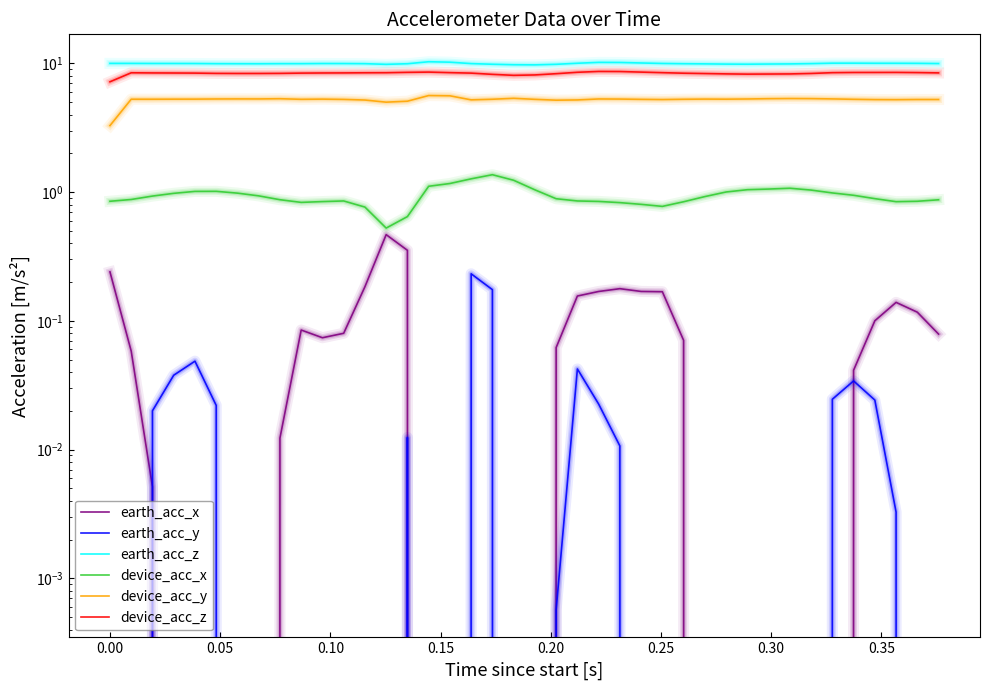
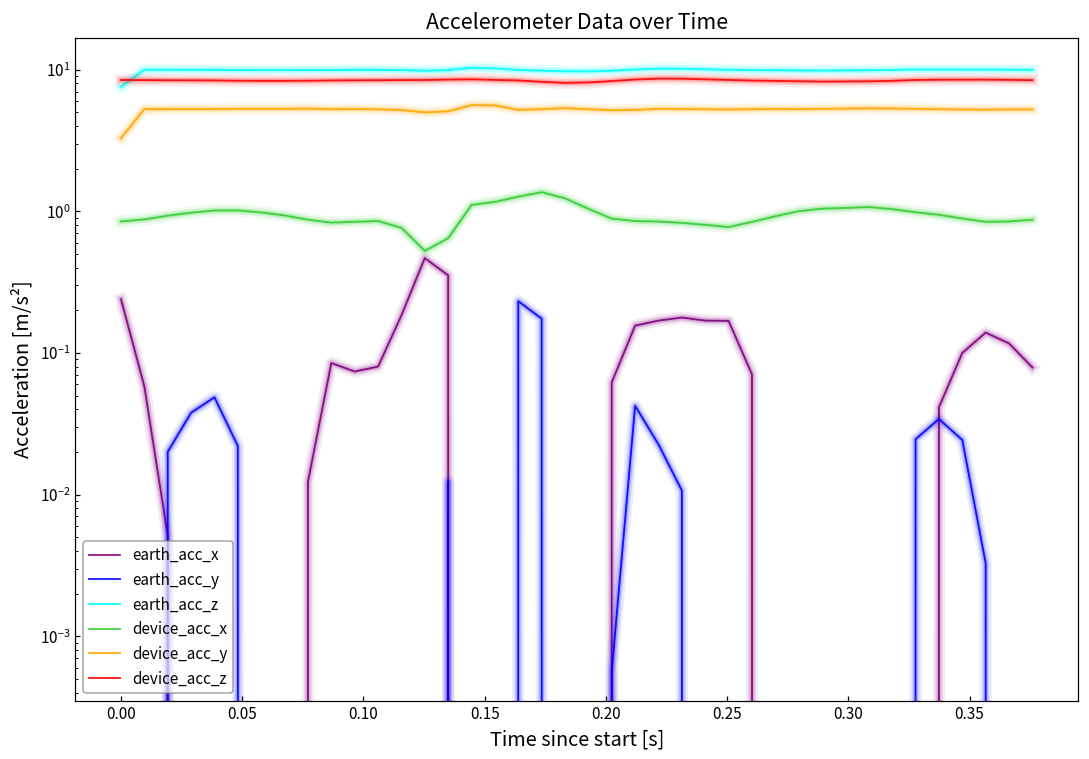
earth_acc_z, 0.00: 10 -> 8
device_acc_z, 0.00: 7 -> 8
